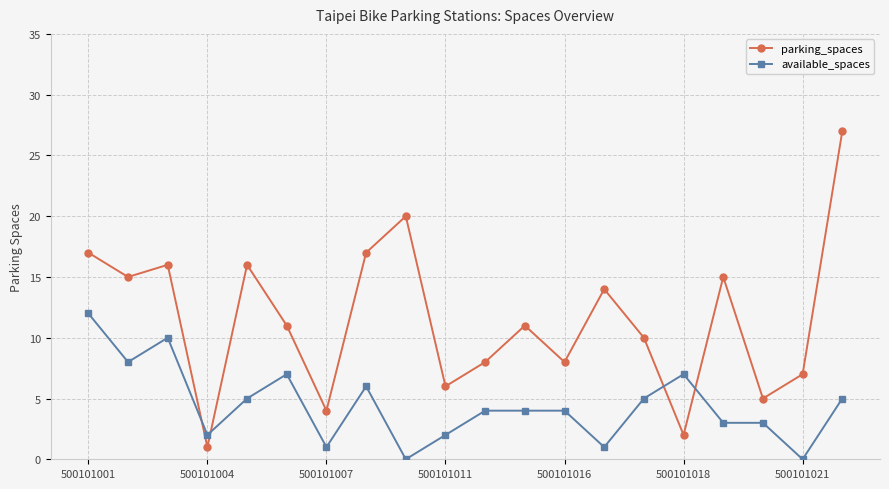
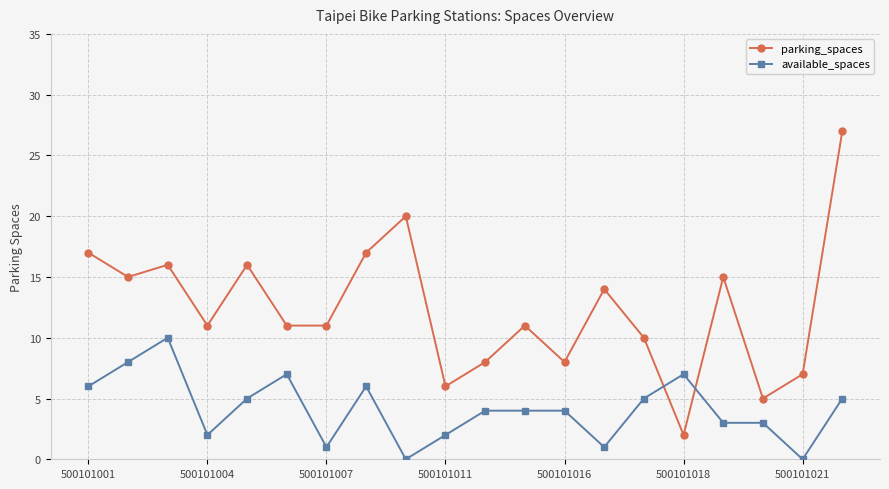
available_spaces, 500101001: 12 -> 6
parking_spaces, 500101004: 1 -> 11
parking_spaces, 500101007: 4 -> 11
